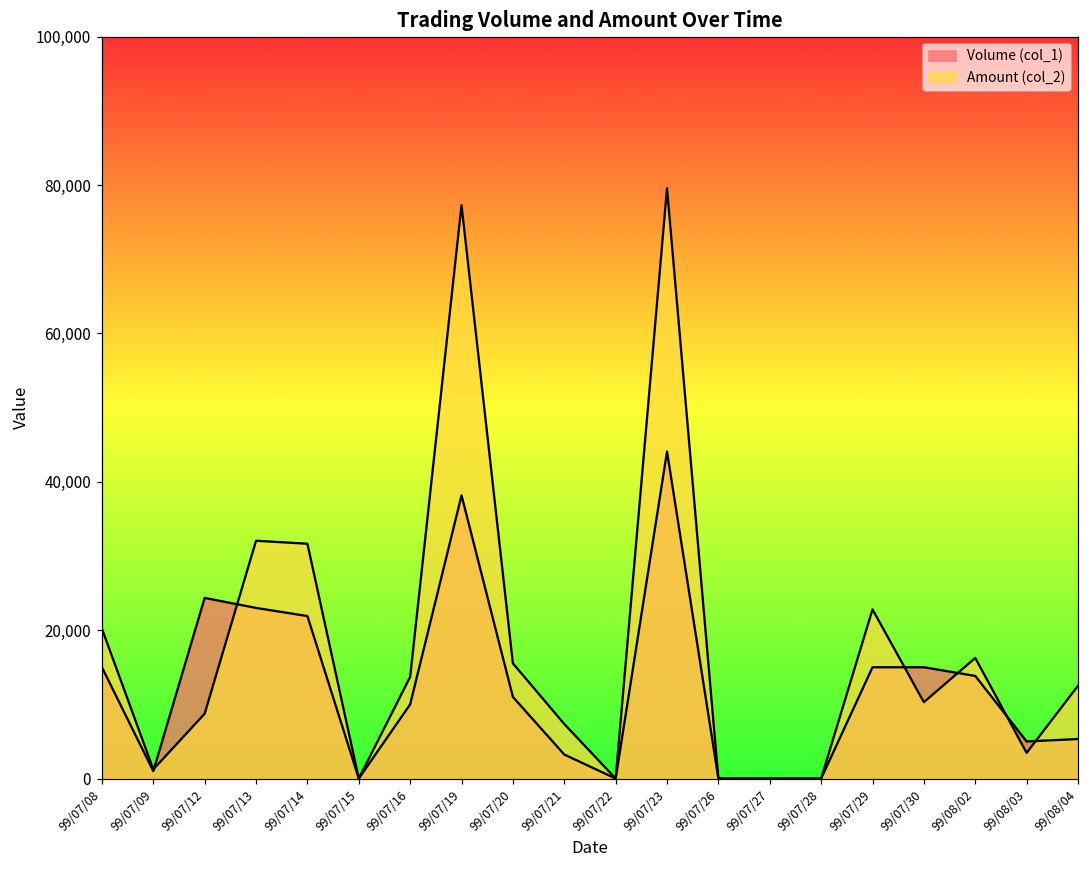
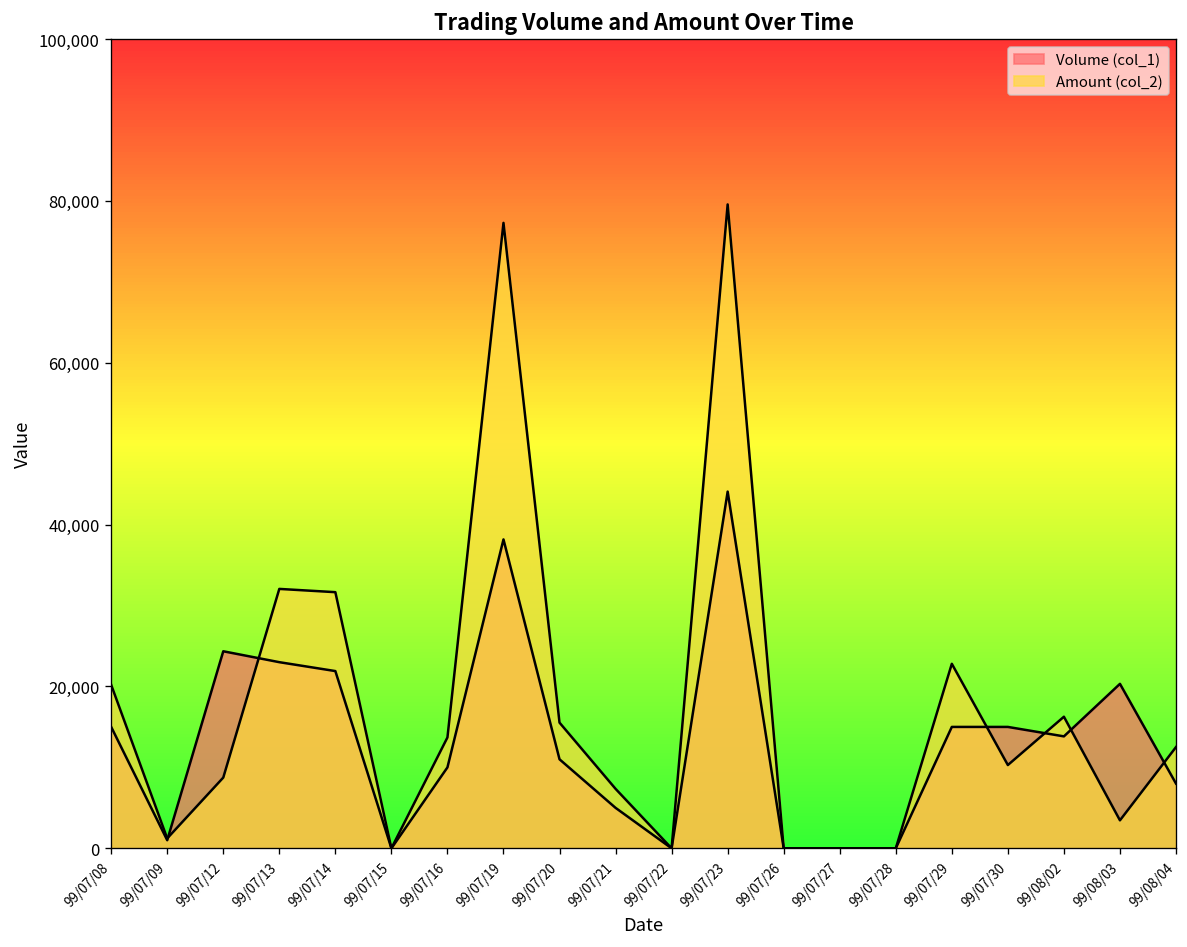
Volume (col_1), 99/07/21: 3,000 -> 5,000
Volume (col_1), 99/08/03: 5,000 -> 20,000
Volume (col_1), 99/08/04: 5,000 -> 8,000
